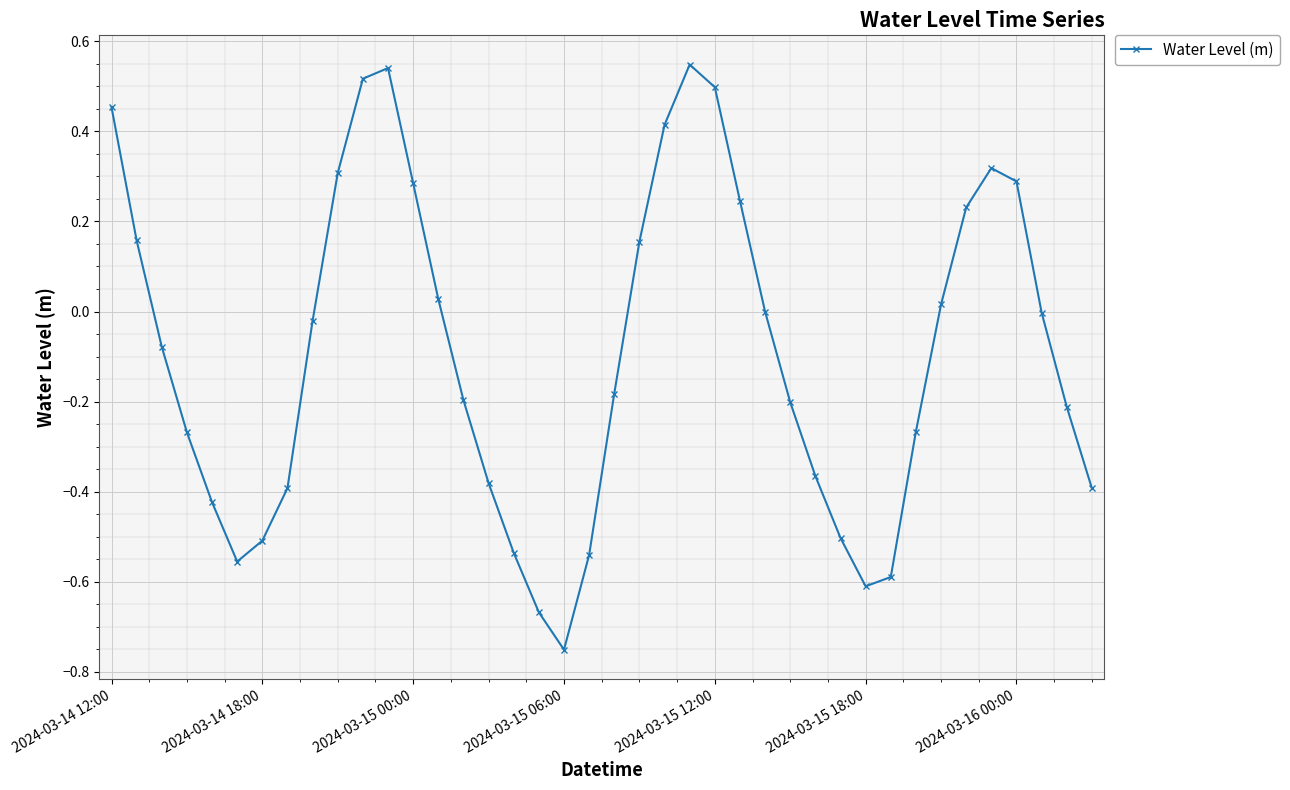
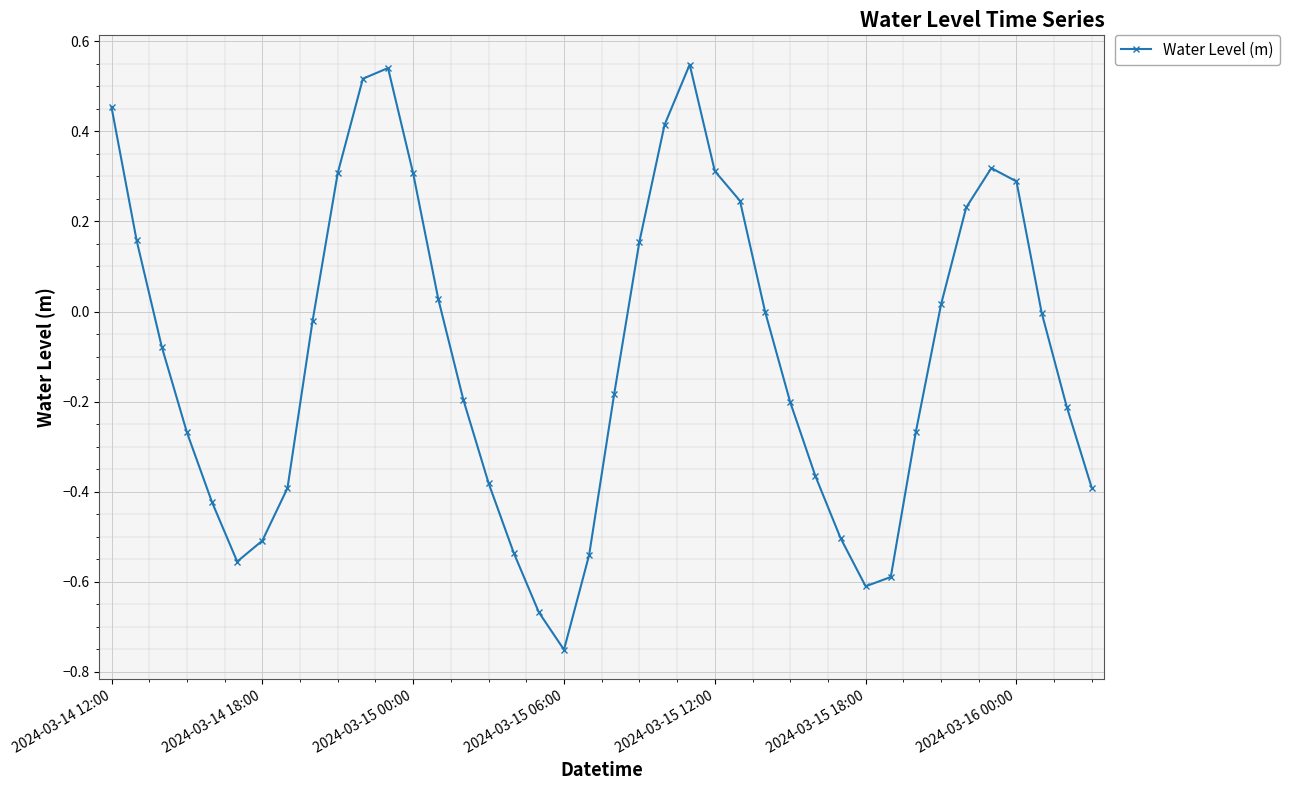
2024-03-15 00:00: 0.28 -> 0.31
2024-03-15 12:00: 0.50 -> 0.31
